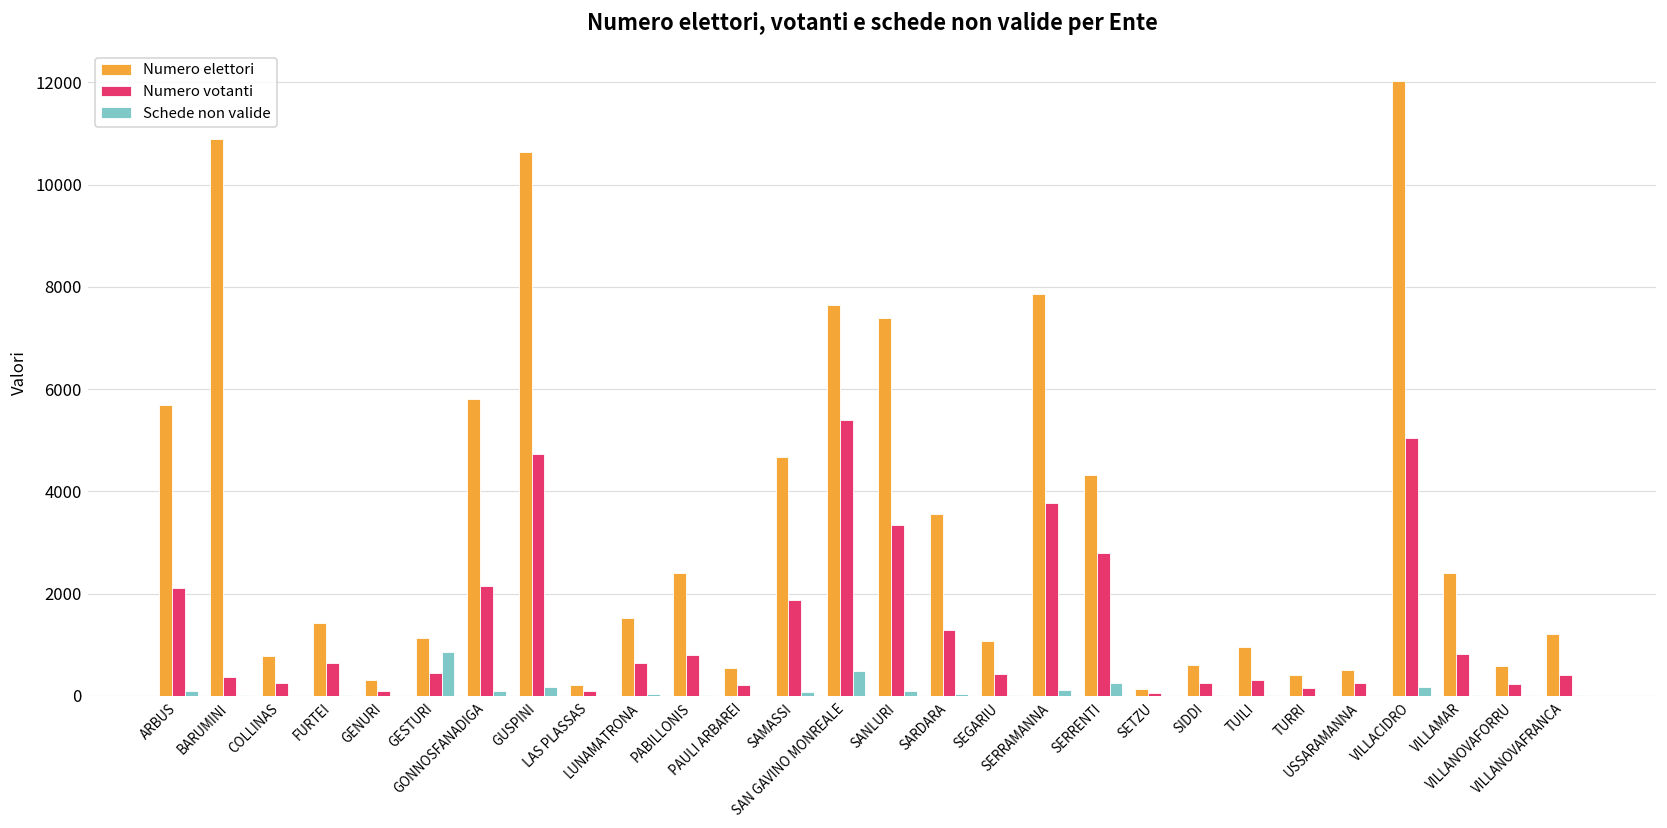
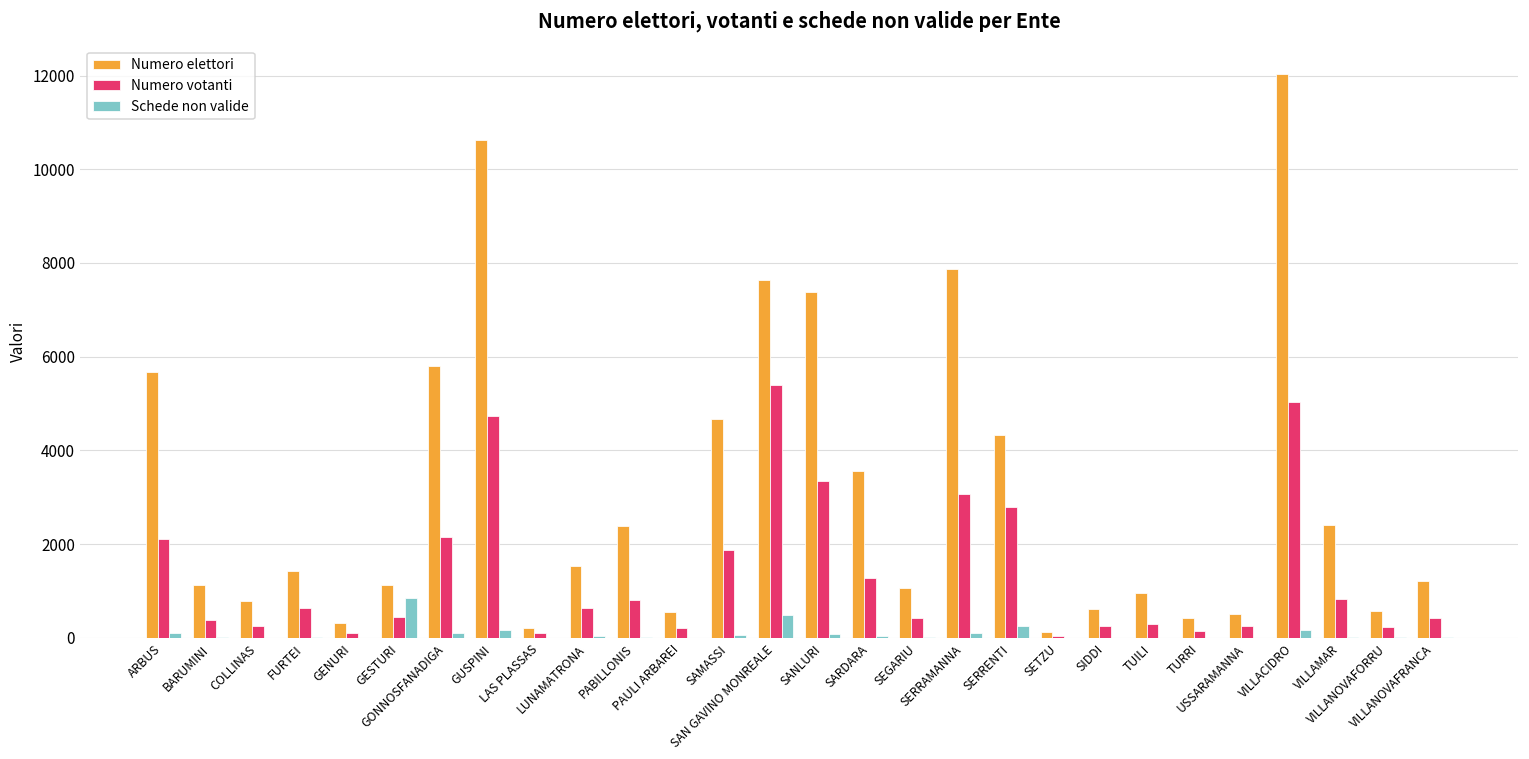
Numero elettori, BARUMINI: 10900 -> 1100
Numero votanti, SERRAMANNA: 3800 -> 3100
